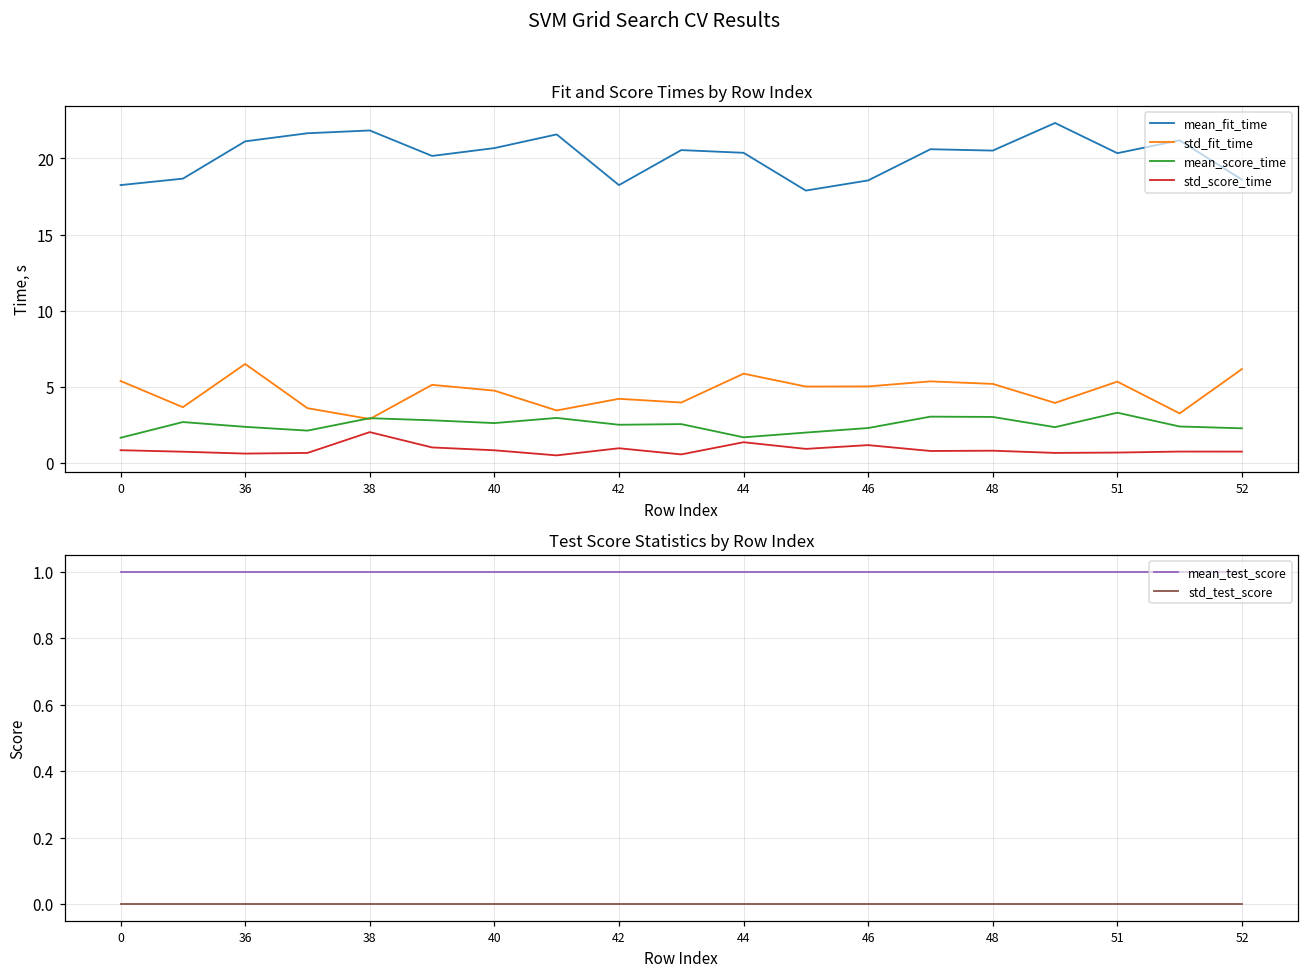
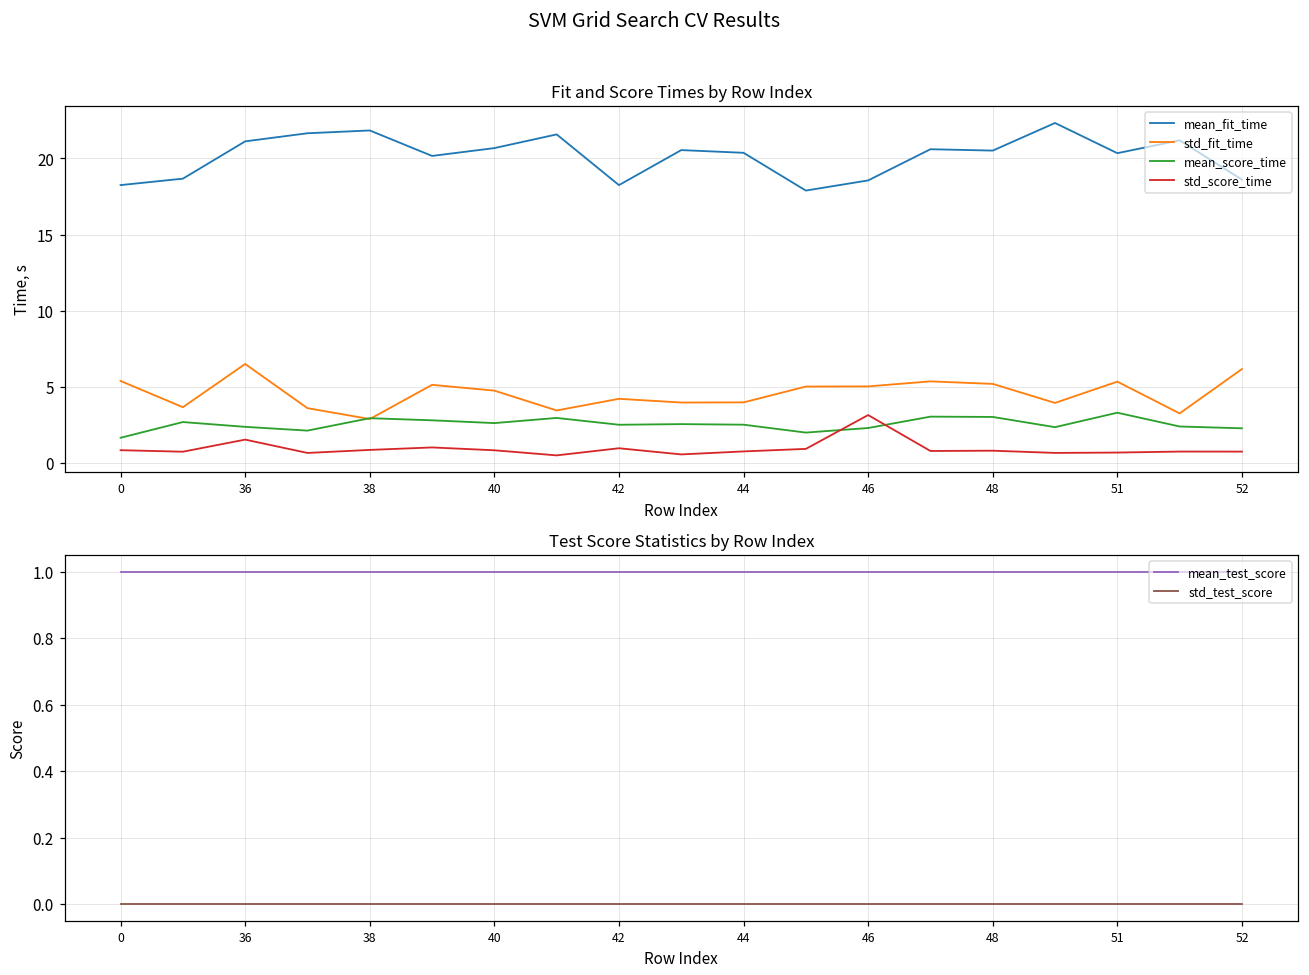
Fit and Score Times by Row Index, std_score_time, 36: 0.6 -> 1.5
Fit and Score Times by Row Index, std_score_time, 38: 2.0 -> 0.9
Fit and Score Times by Row Index, std_fit_time, 44: 5.9 -> 4.0
Fit and Score Times by Row Index, mean_score_time, 44: 1.7 -> 2.5
Fit and Score Times by Row Index, std_score_time, 44: 1.4 -> 0.8
Fit and Score Times by Row Index, std_score_time, 46: 1.2 -> 3.1
